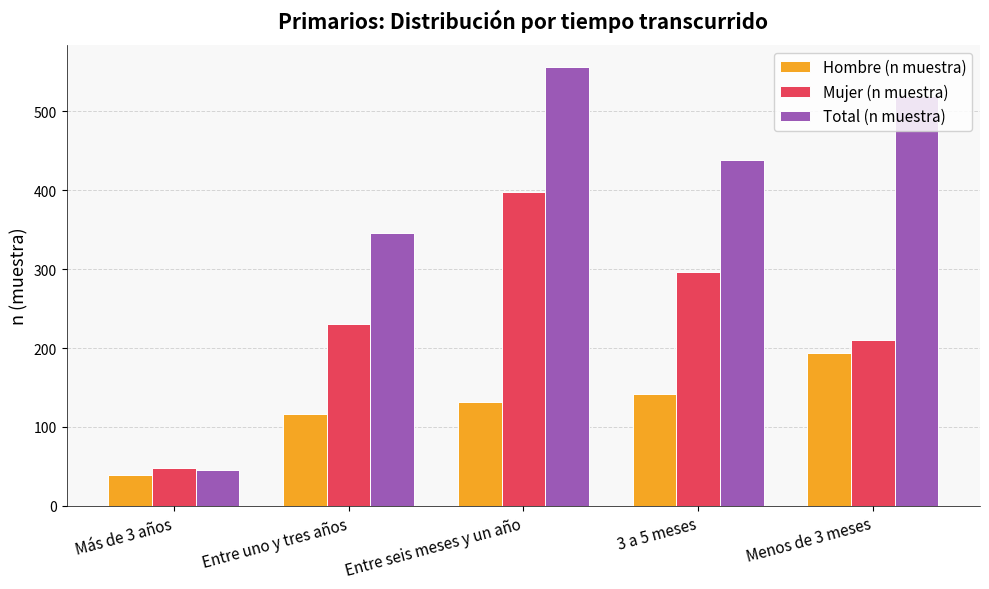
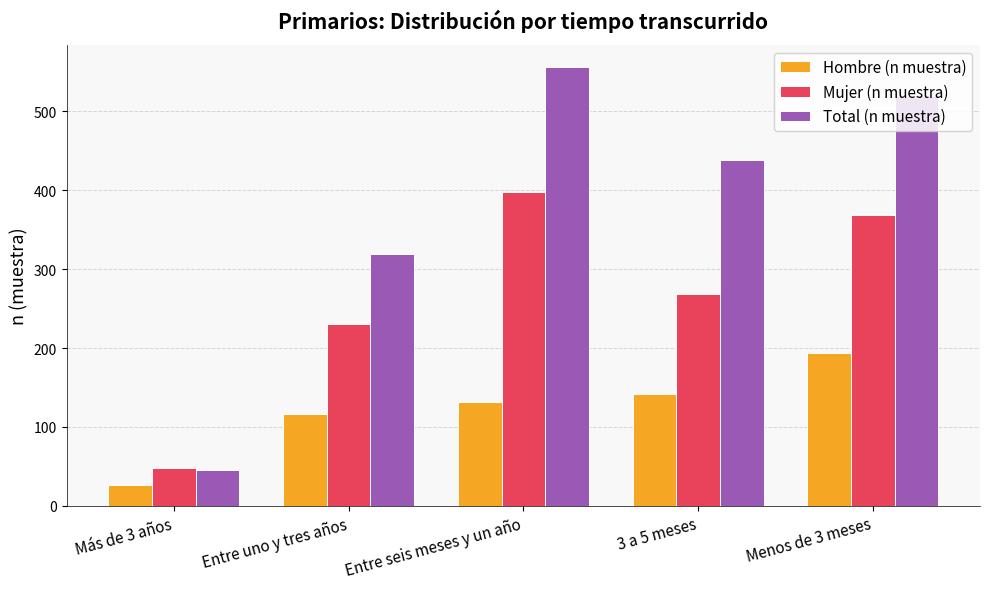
Hombre (n muestra), Más de 3 años: 40 -> 30
Total (n muestra), Entre uno y tres años: 350 -> 320
Mujer (n muestra), 3 a 5 meses: 300 -> 270
Mujer (n muestra), Menos de 3 meses: 210 -> 370
